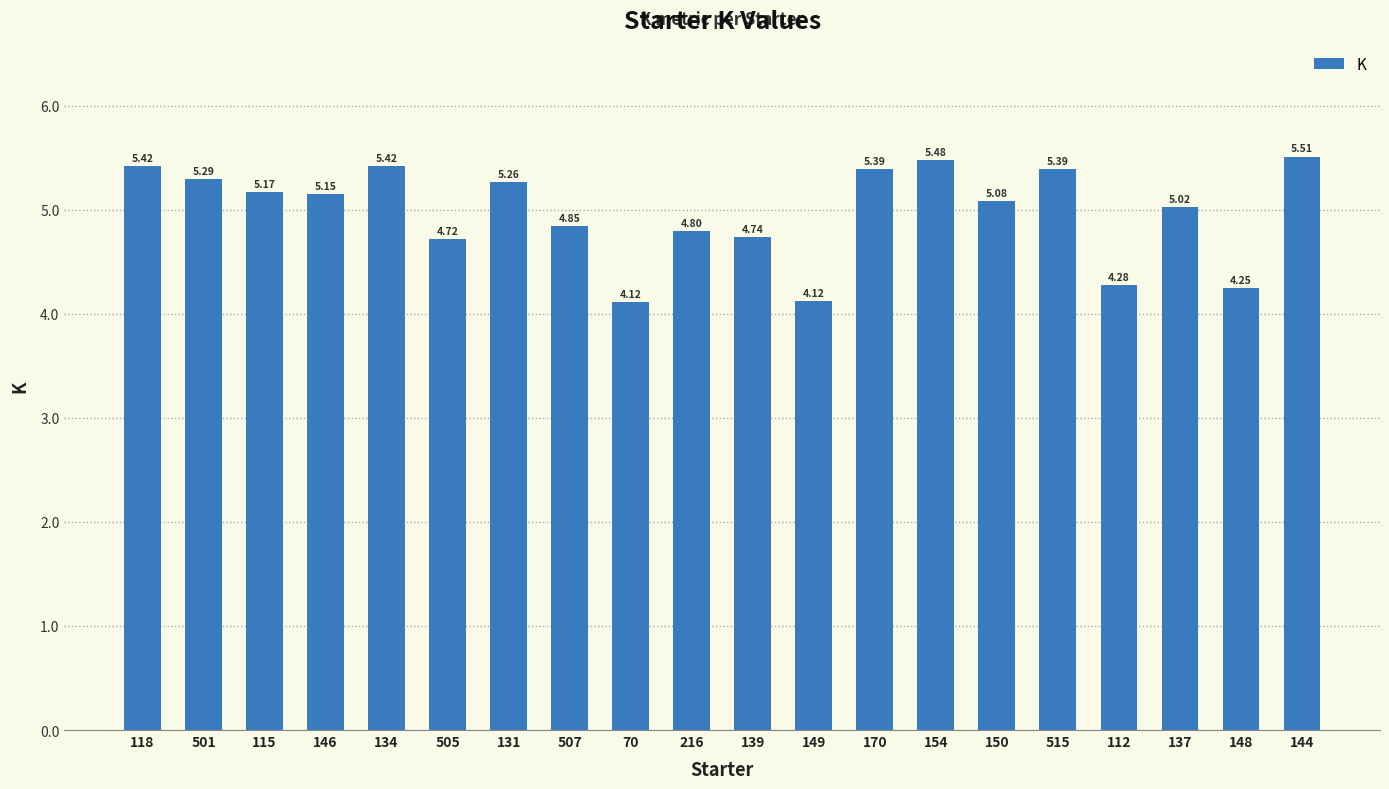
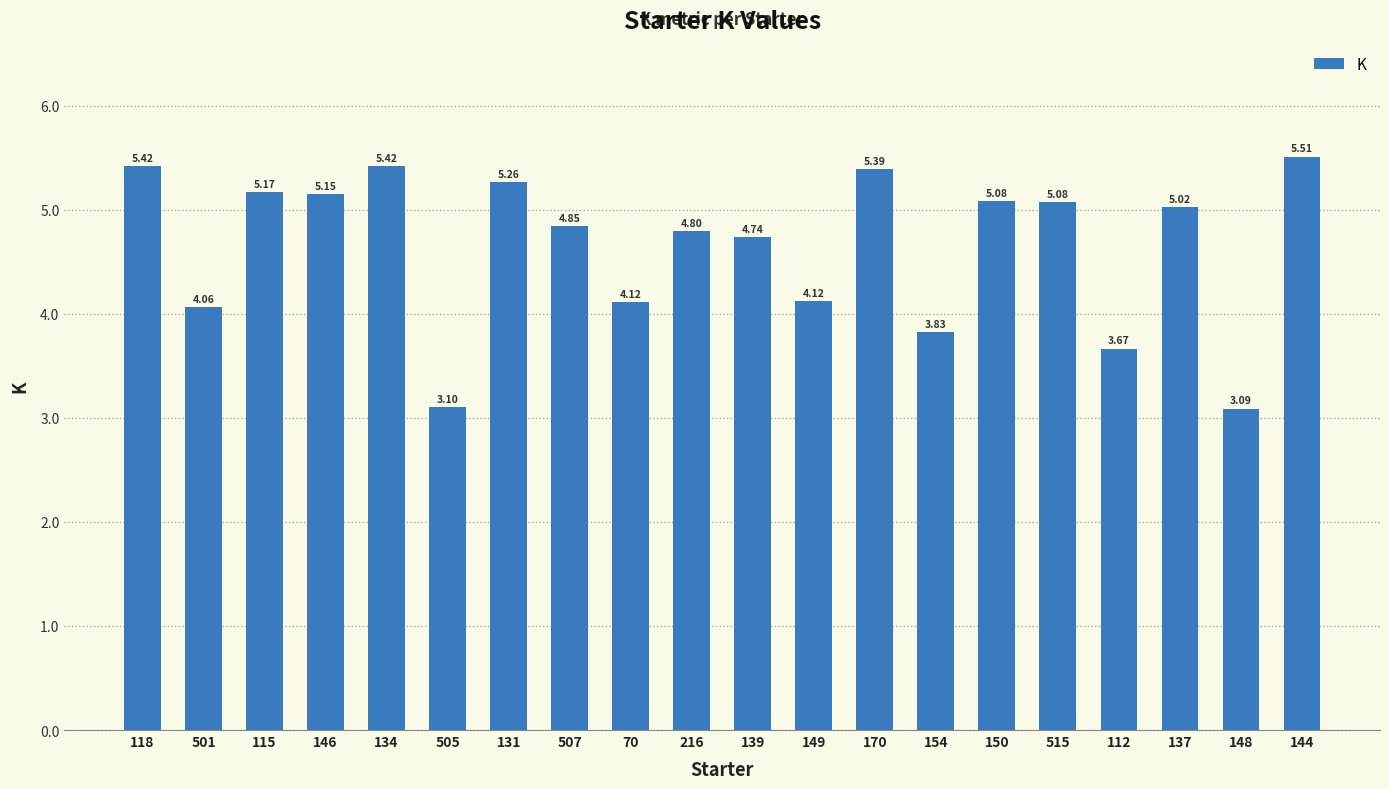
501: 5.29 -> 4.06
505: 4.72 -> 3.10
154: 5.48 -> 3.83
515: 5.39 -> 5.08
112: 4.28 -> 3.67
148: 4.25 -> 3.09
